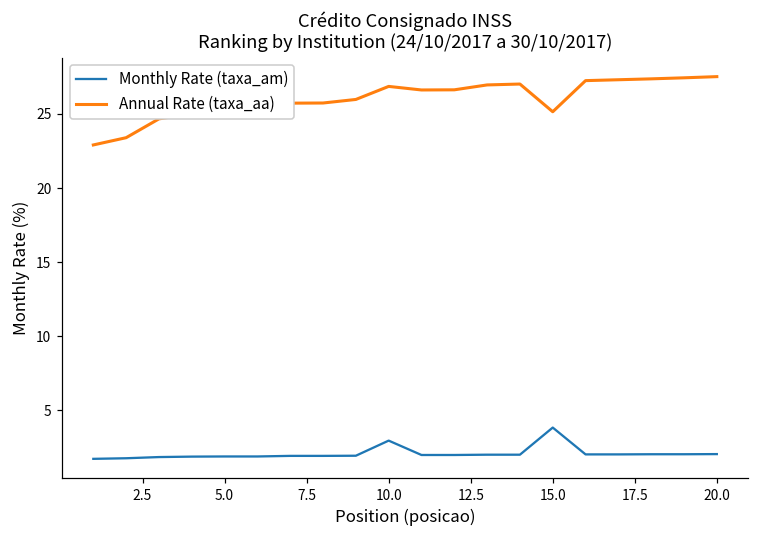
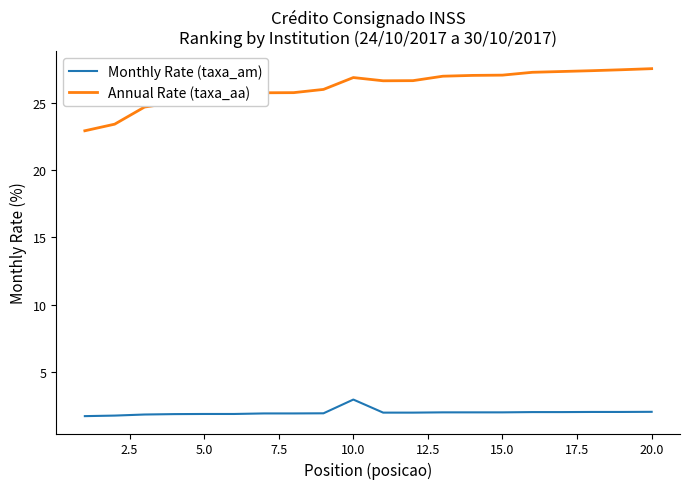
Monthly Rate (taxa_am), 15.0: 3.8 -> 2.0
Annual Rate (taxa_aa), 15.0: 25.2 -> 27.0
